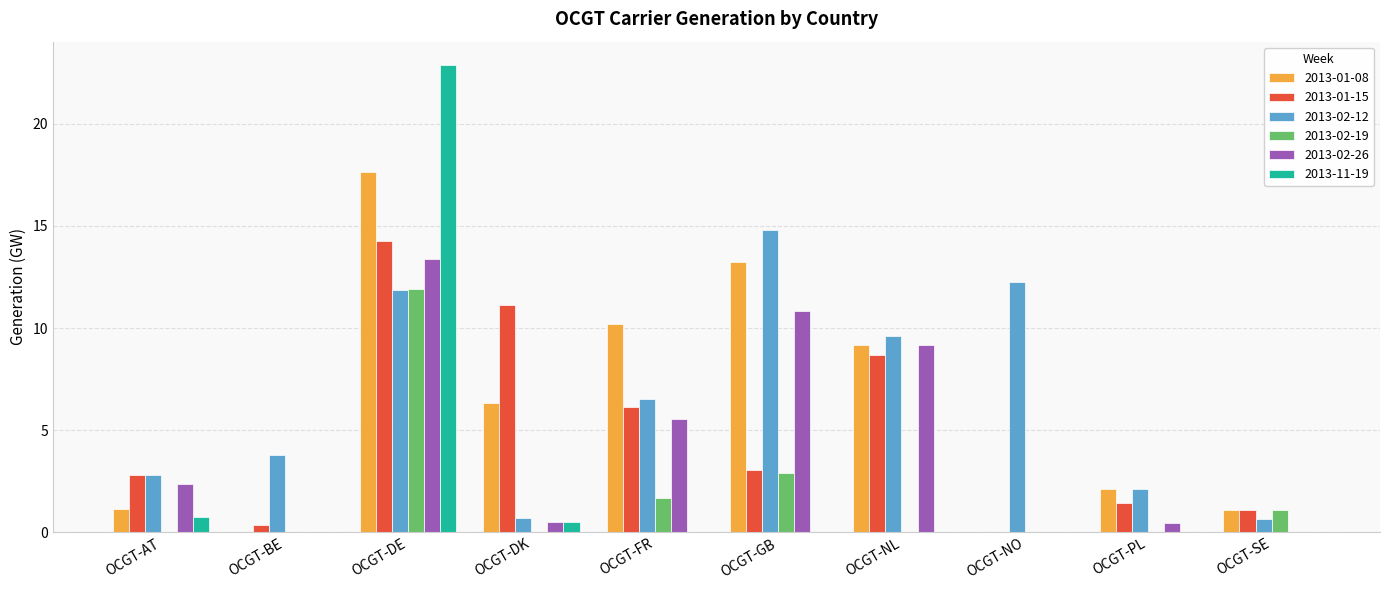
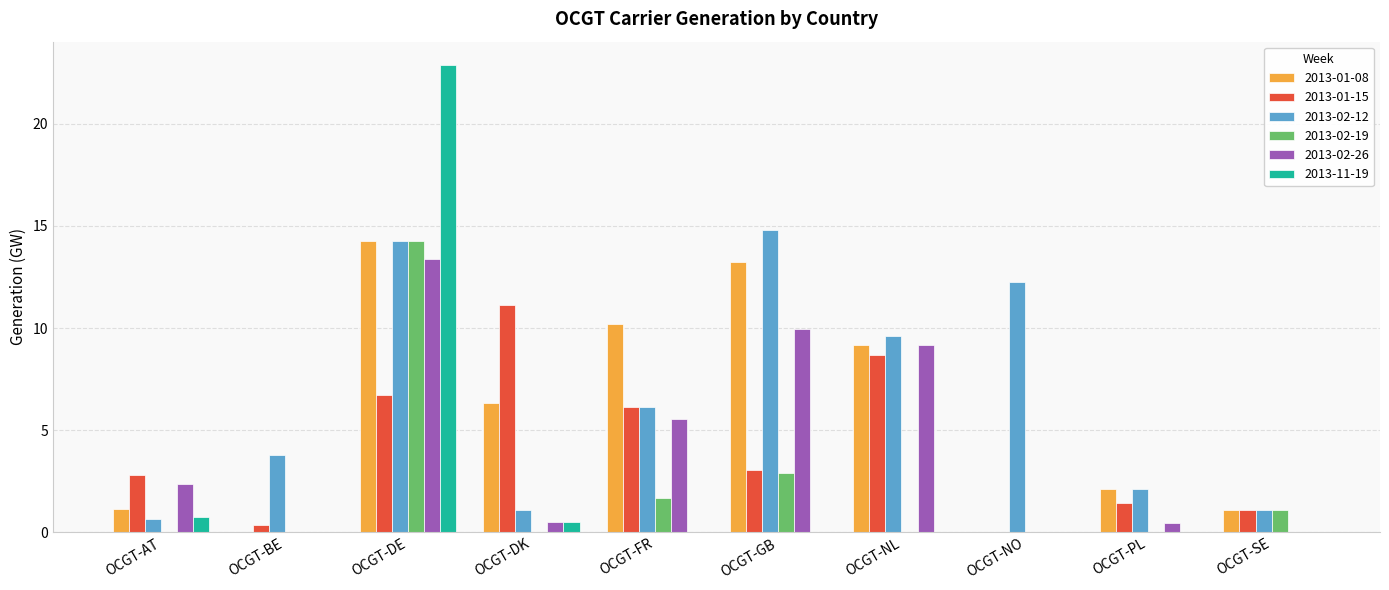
2013-02-12, OCGT-AT: 2.8 -> 0.7
2013-01-08, OCGT-DE: 17.7 -> 14.3
2013-01-15, OCGT-DE: 14.3 -> 6.7
2013-02-12, OCGT-DE: 11.9 -> 14.3
2013-02-19, OCGT-DE: 11.9 -> 14.3
2013-02-12, OCGT-DK: 0.7 -> 1.1
2013-02-12, OCGT-FR: 6.5 -> 6.1
2013-02-26, OCGT-GB: 10.9 -> 9.9
2013-02-12, OCGT-SE: 0.6 -> 1.1
